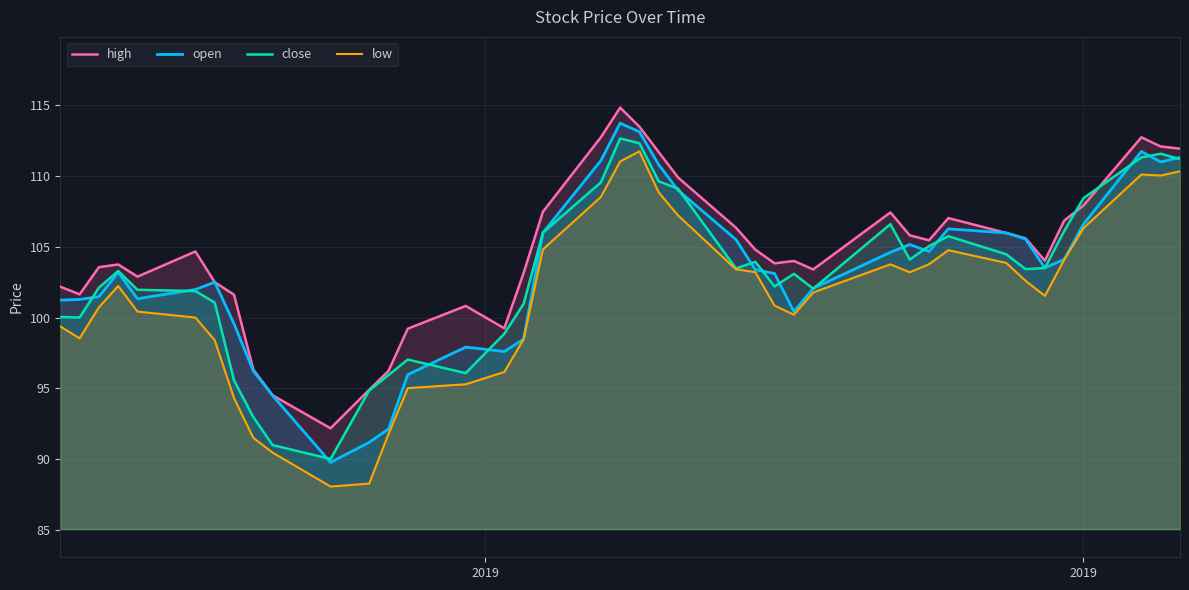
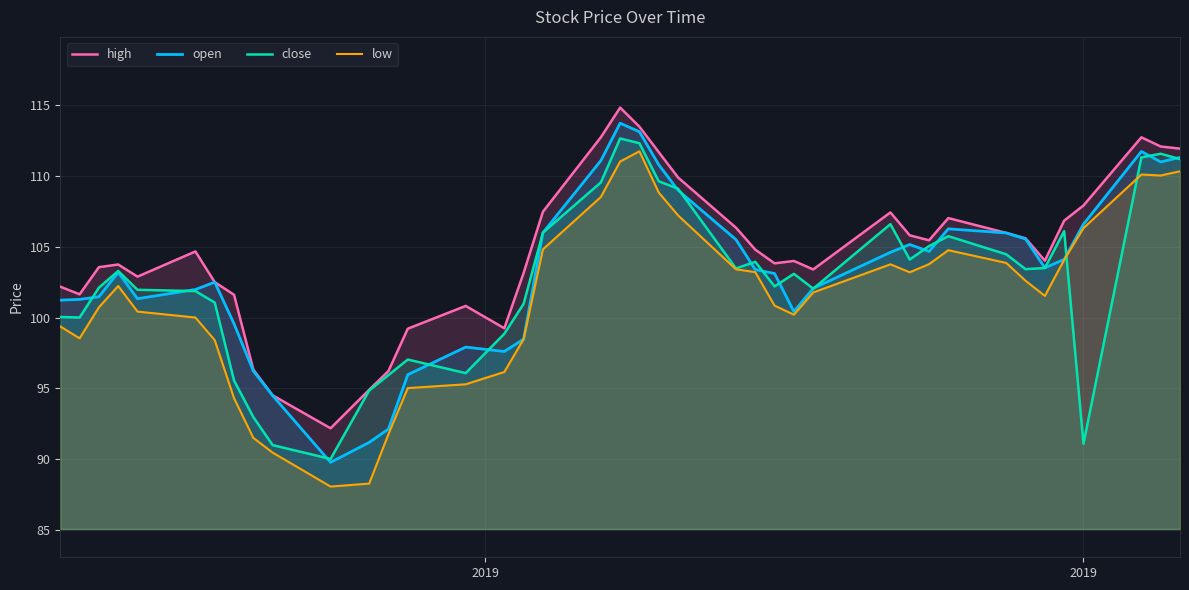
close, 2019: 108.4 -> 91.1
